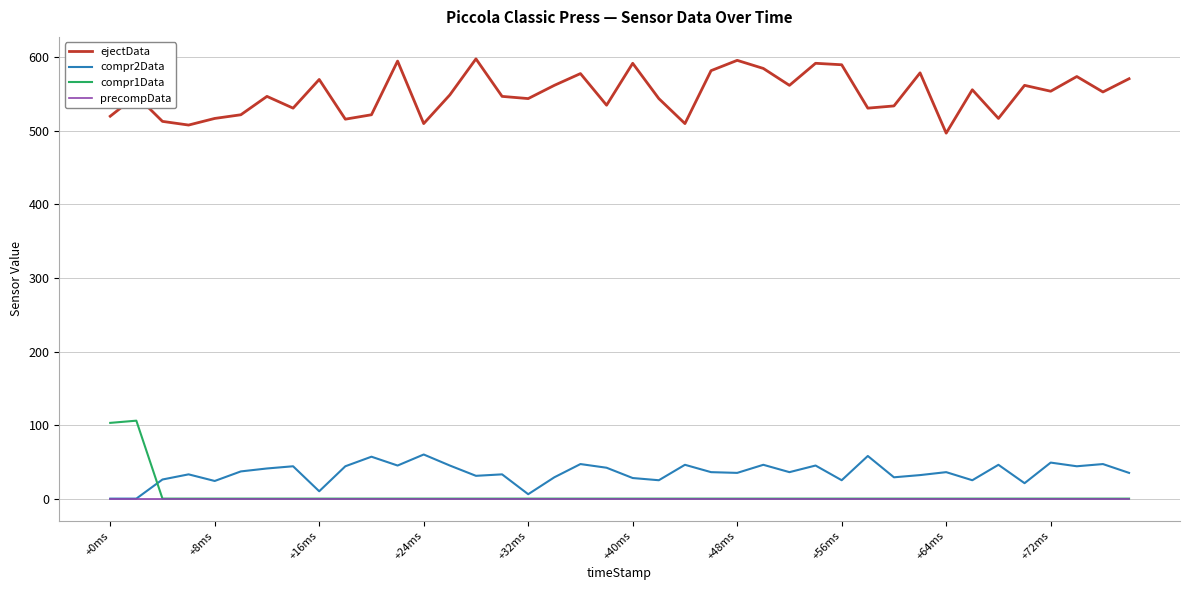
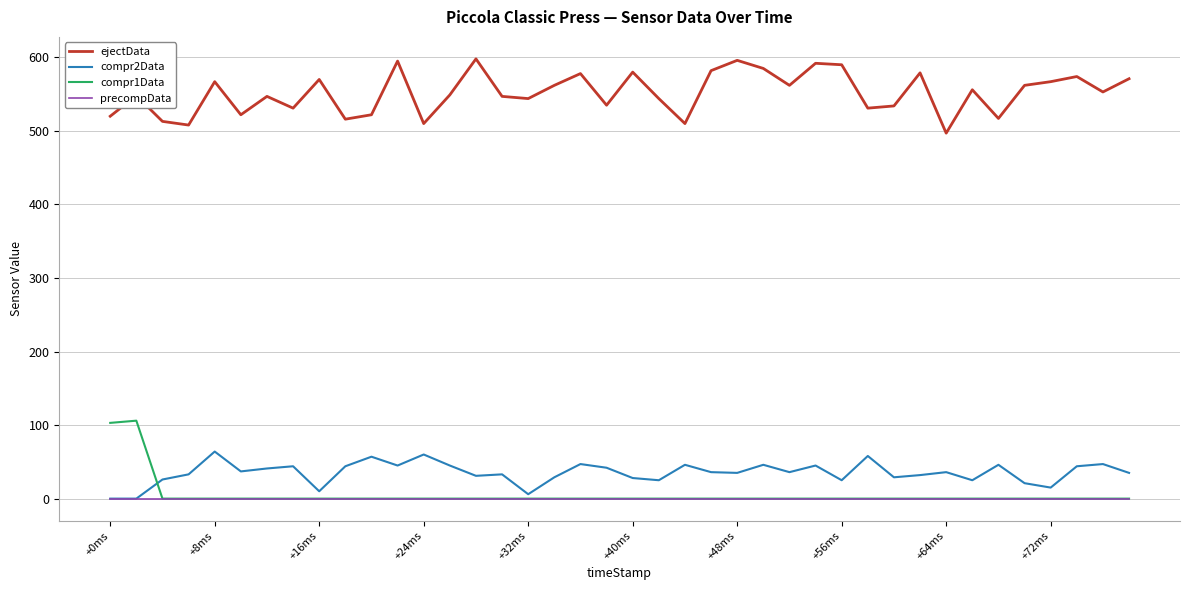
ejectData, +8ms: 520 -> 570
compr2Data, +8ms: 20 -> 60
ejectData, +40ms: 590 -> 580
ejectData, +72ms: 550 -> 570
compr2Data, +72ms: 50 -> 20
